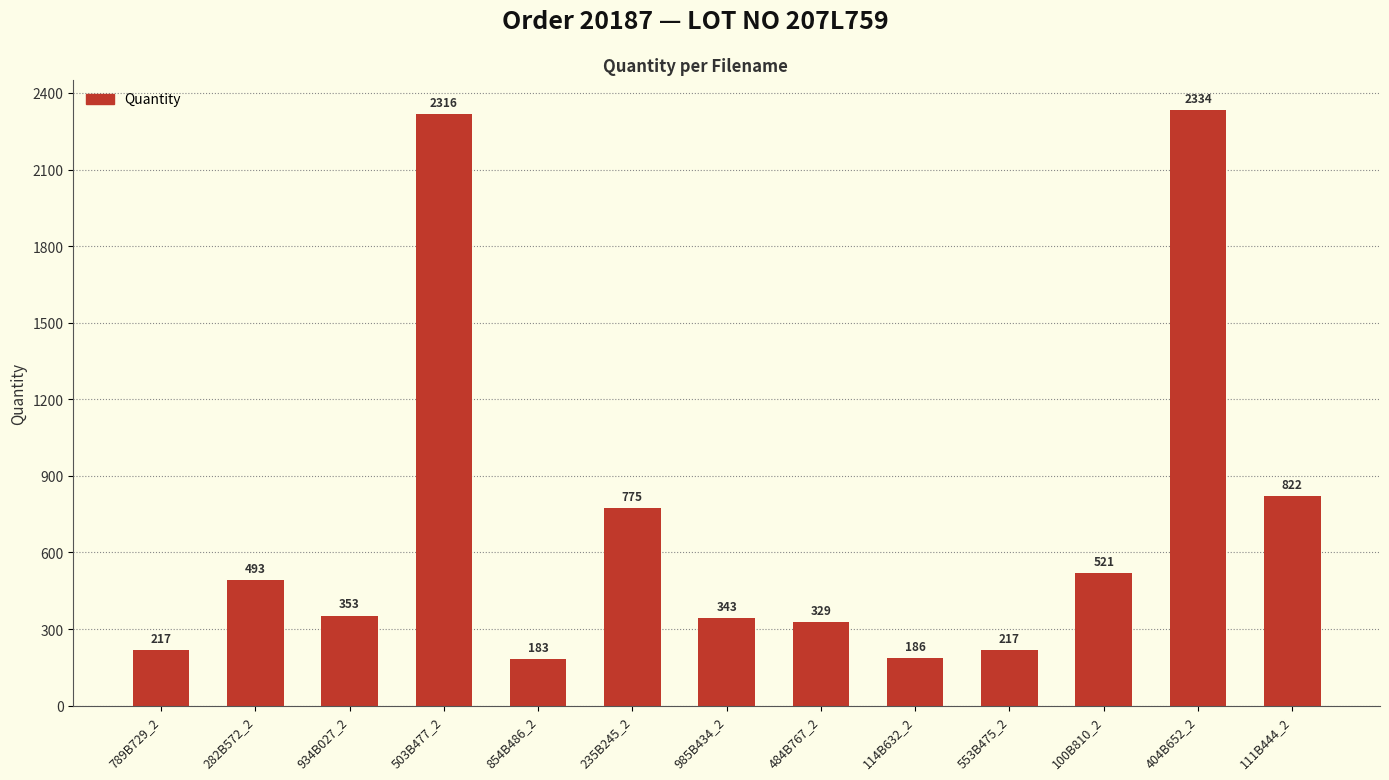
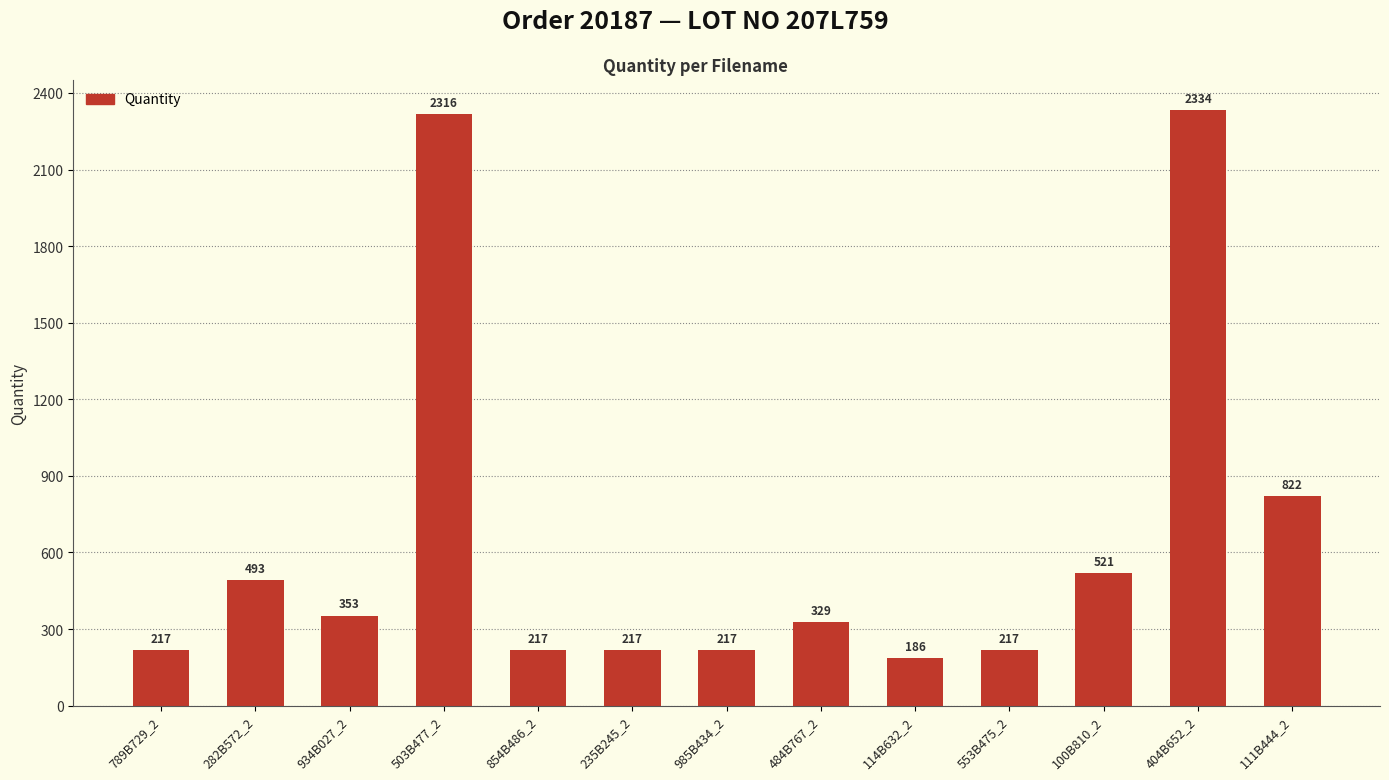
854B486_2: 183 -> 217
235B245_2: 775 -> 217
985B434_2: 343 -> 217
